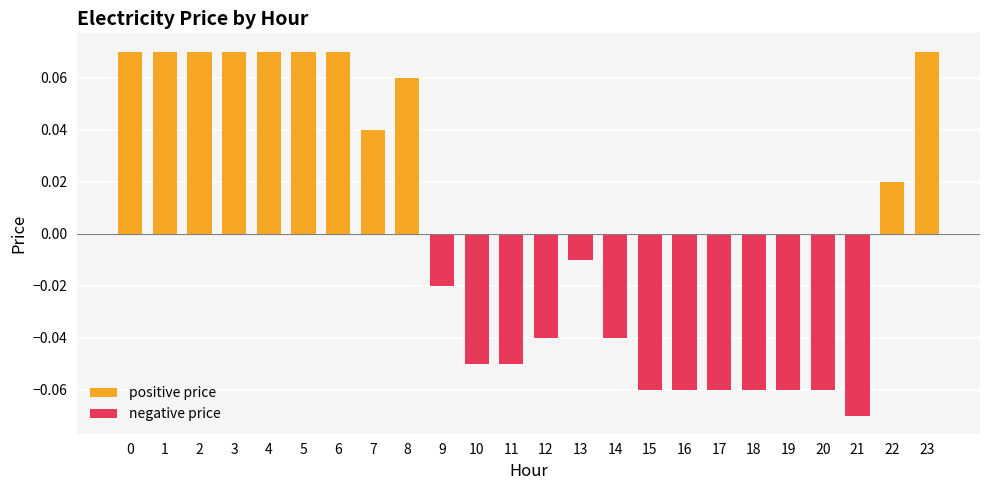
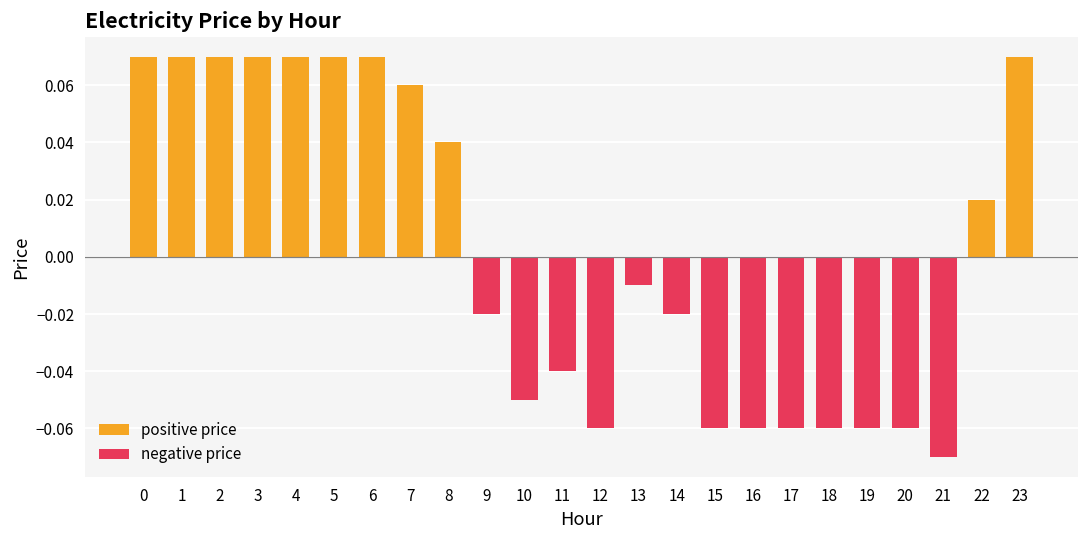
positive price, 7: 0.04 -> 0.06
positive price, 8: 0.06 -> 0.04
negative price, 11: -0.05 -> -0.04
negative price, 12: -0.04 -> -0.06
negative price, 14: -0.04 -> -0.02
